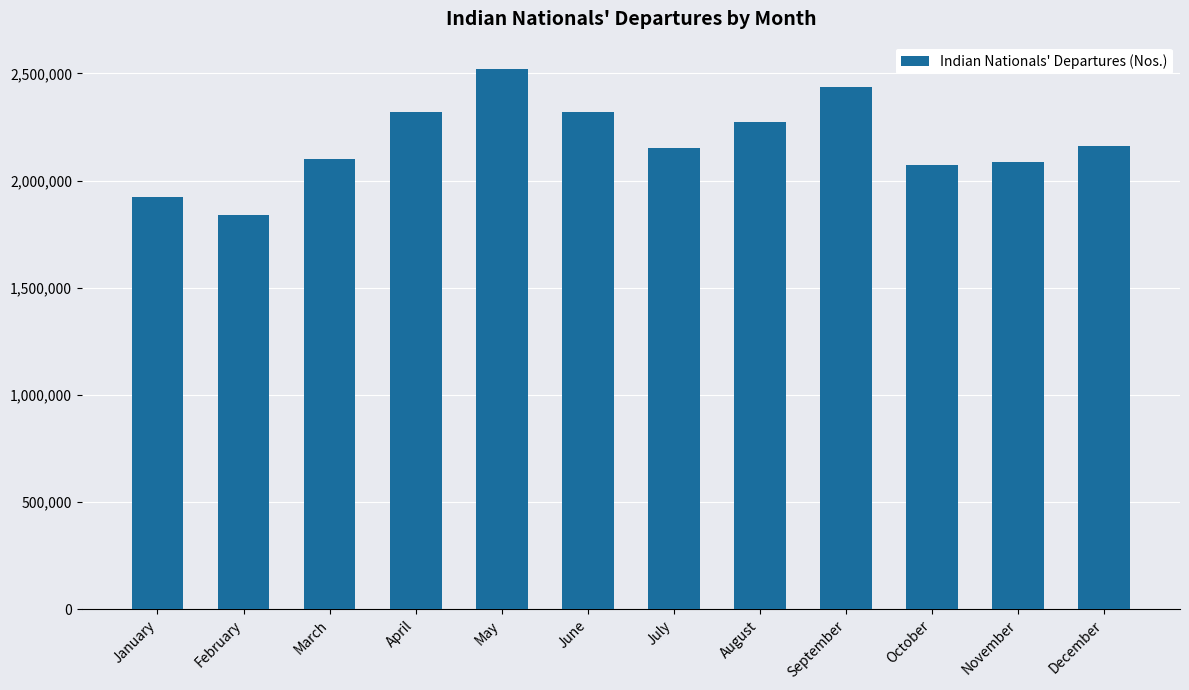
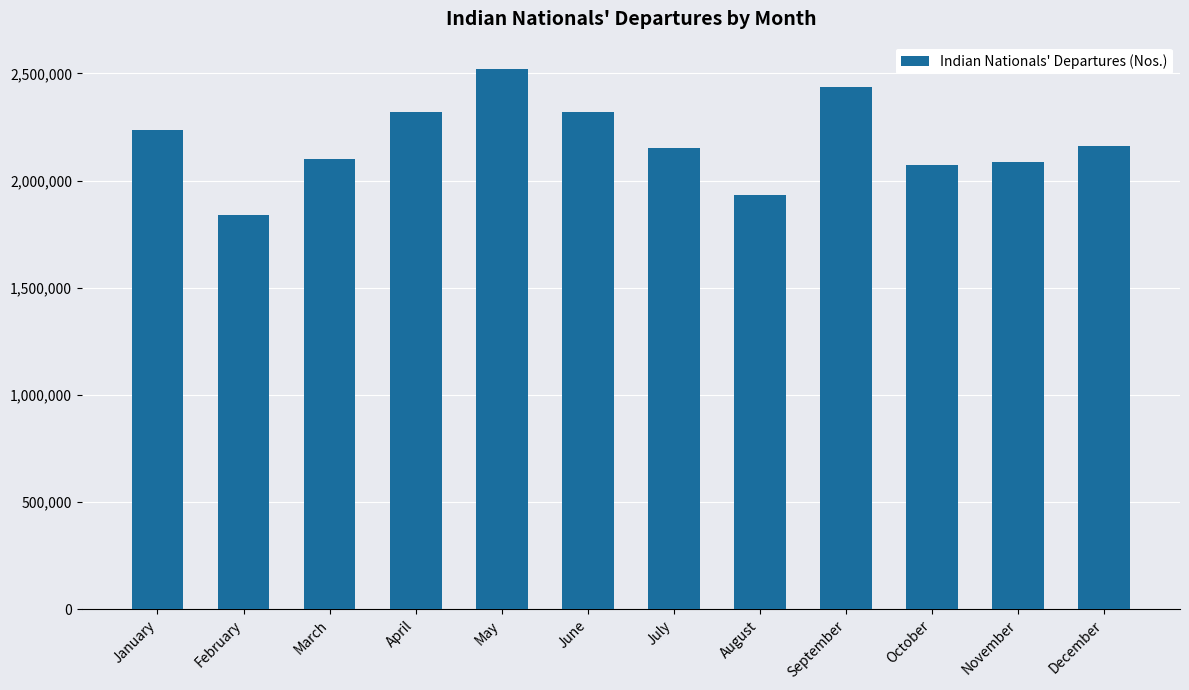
January: 1,920,000 -> 2,240,000
August: 2,270,000 -> 1,930,000
